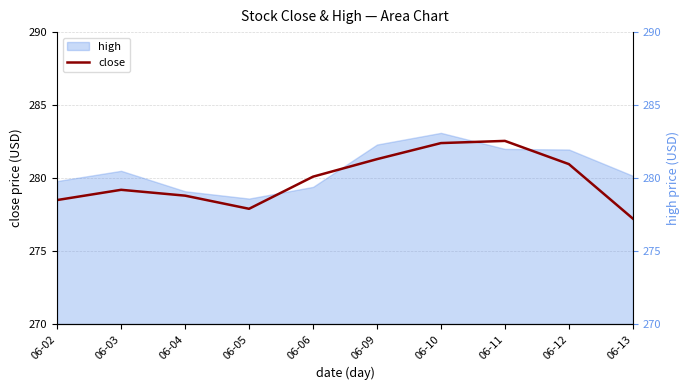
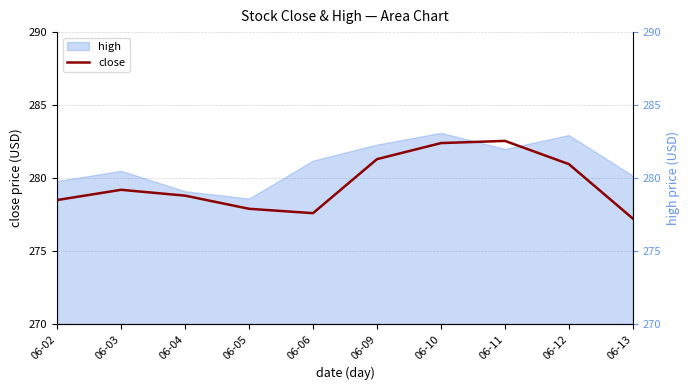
close, 06-06: 280.1 -> 277.6
high, 06-06: 279.4 -> 281.2
high, 06-12: 282.0 -> 283.0
